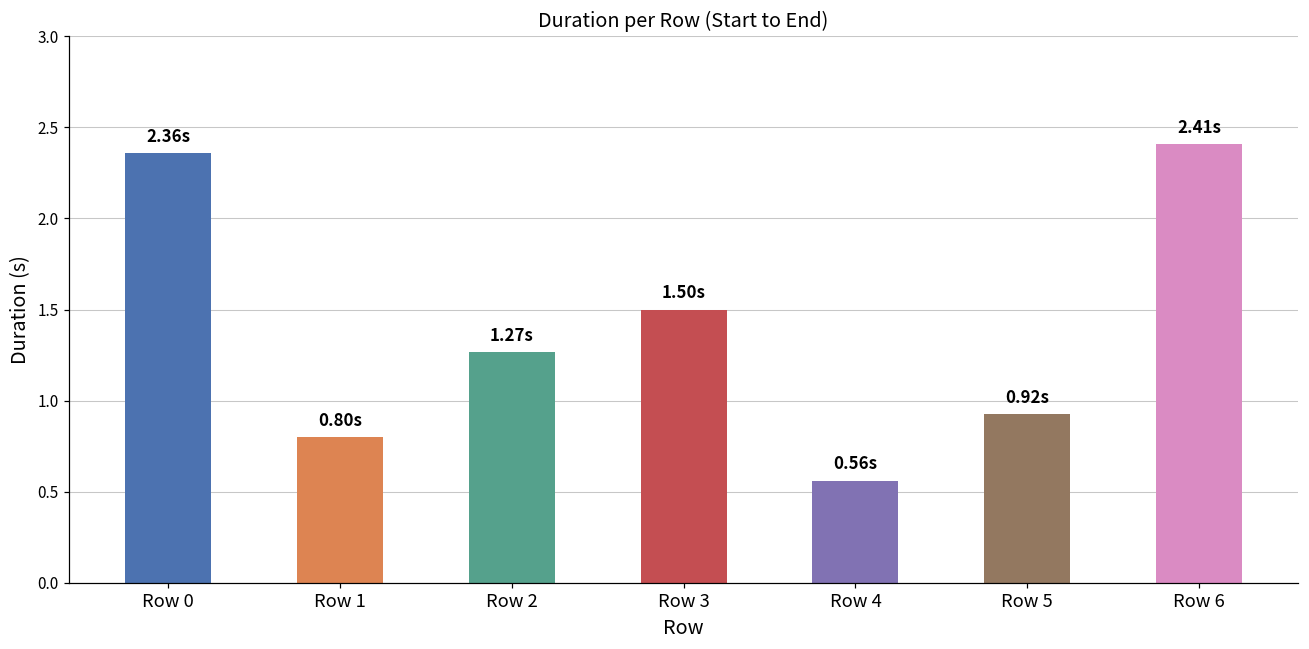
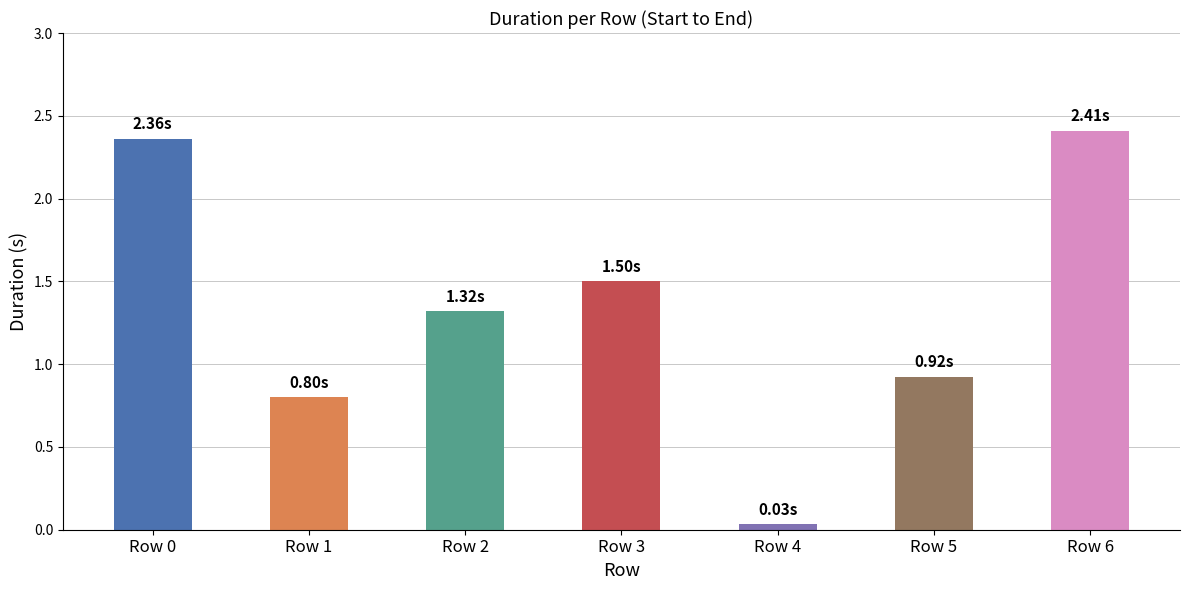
Row 2: 1.27s -> 1.32s
Row 4: 0.56s -> 0.03s
